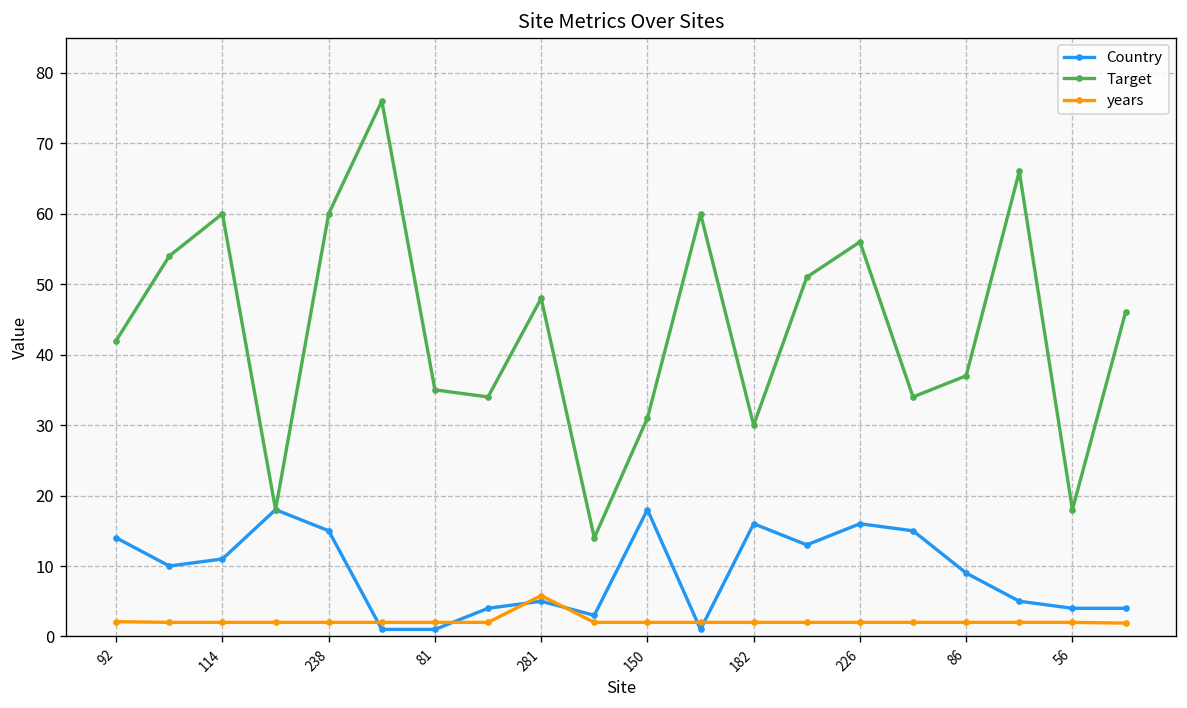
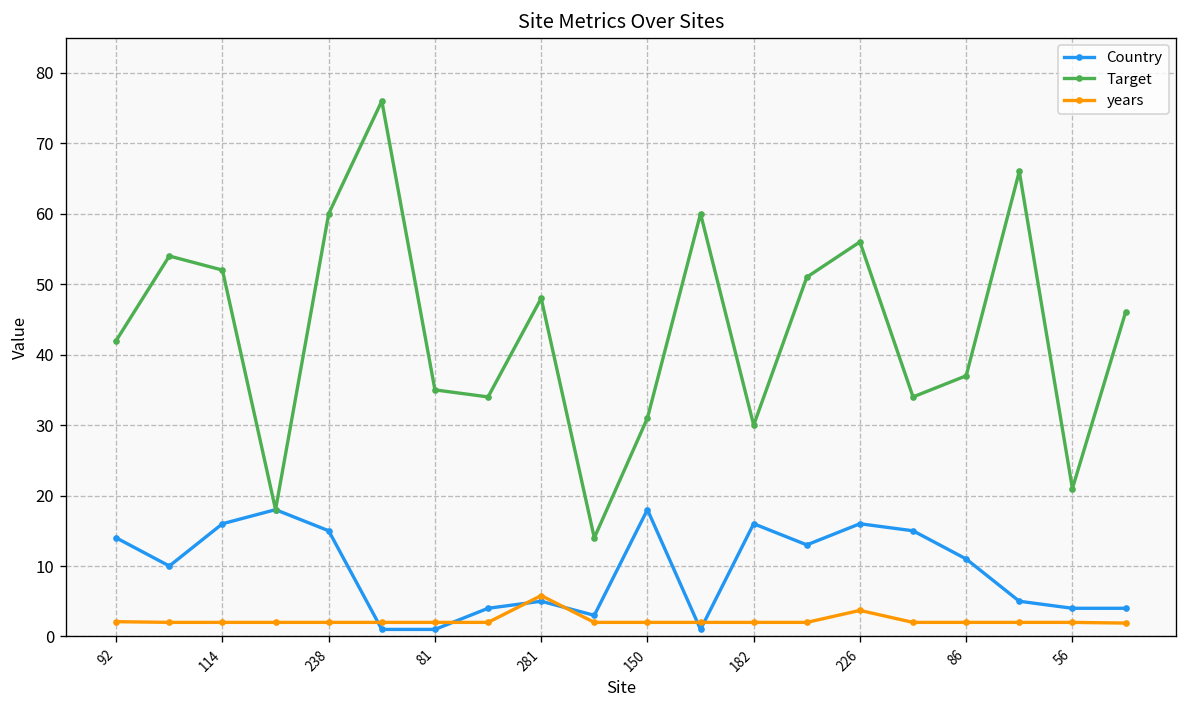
Country, 114: 11 -> 16
Target, 114: 60 -> 52
years, 226: 2 -> 4
Country, 86: 9 -> 11
Target, 56: 18 -> 21
